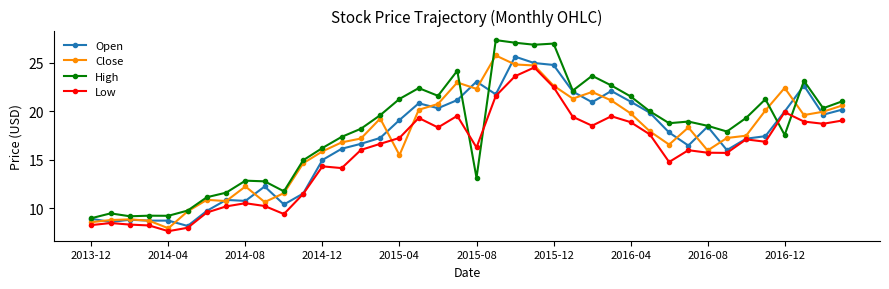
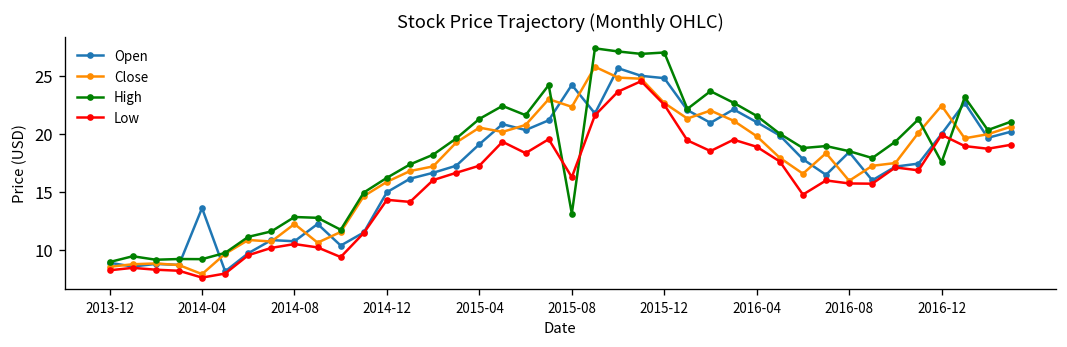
Open, 2014-04: 9 -> 14
Close, 2015-04: 15 -> 21
Open, 2015-08: 23 -> 24
